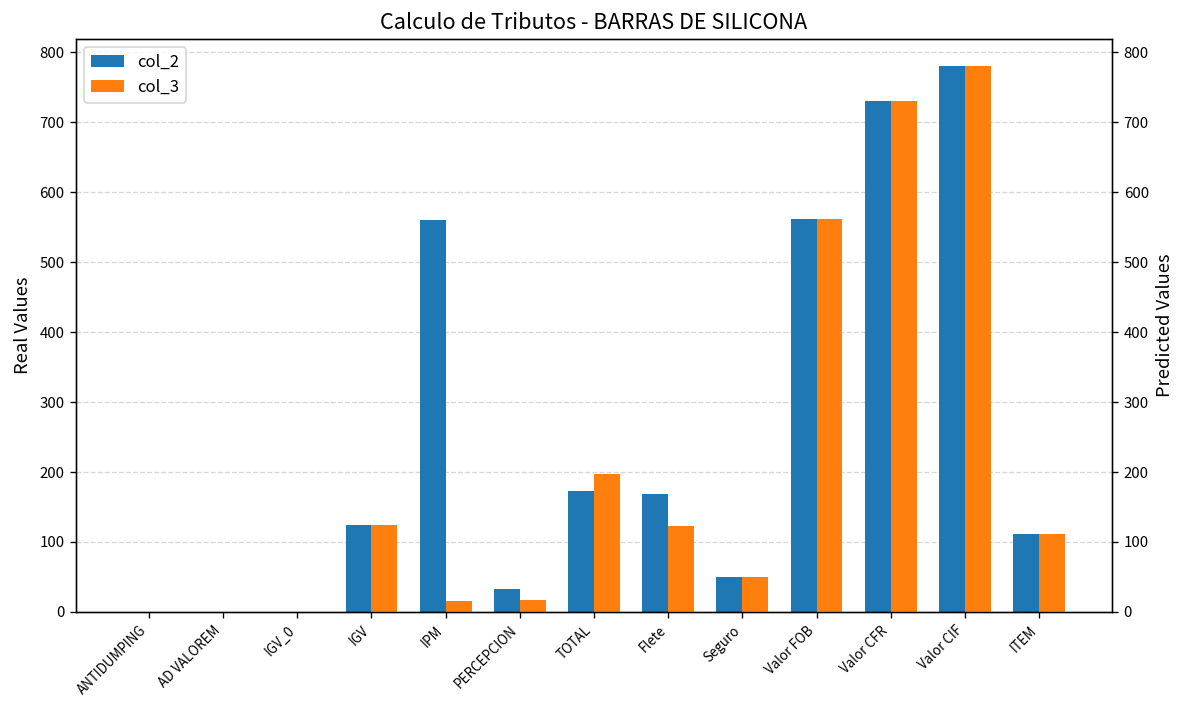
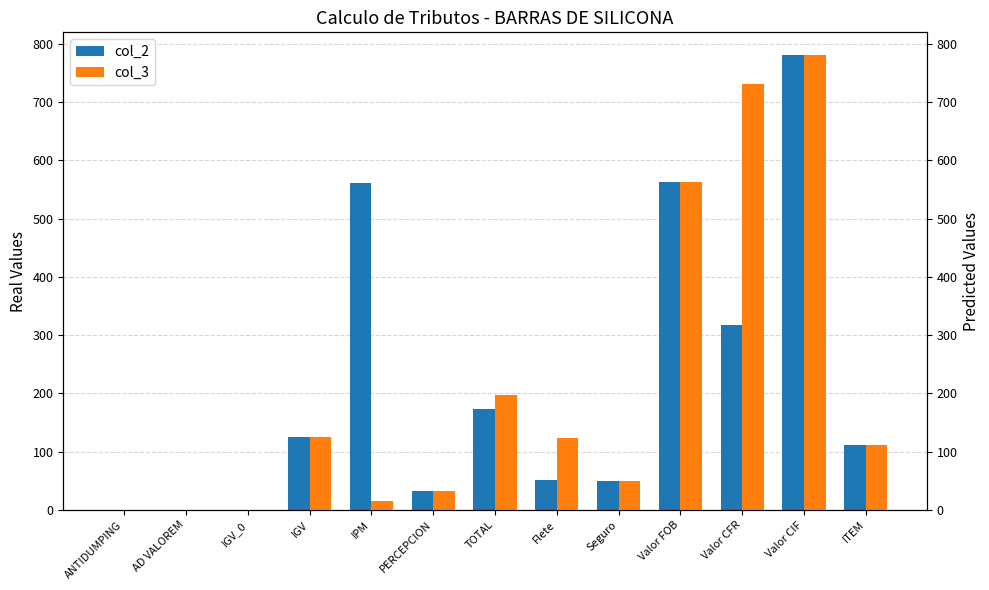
col_2, Flete: 170 -> 50
col_2, Valor CFR: 730 -> 320
col_3, PERCEPCION: 20 -> 30
